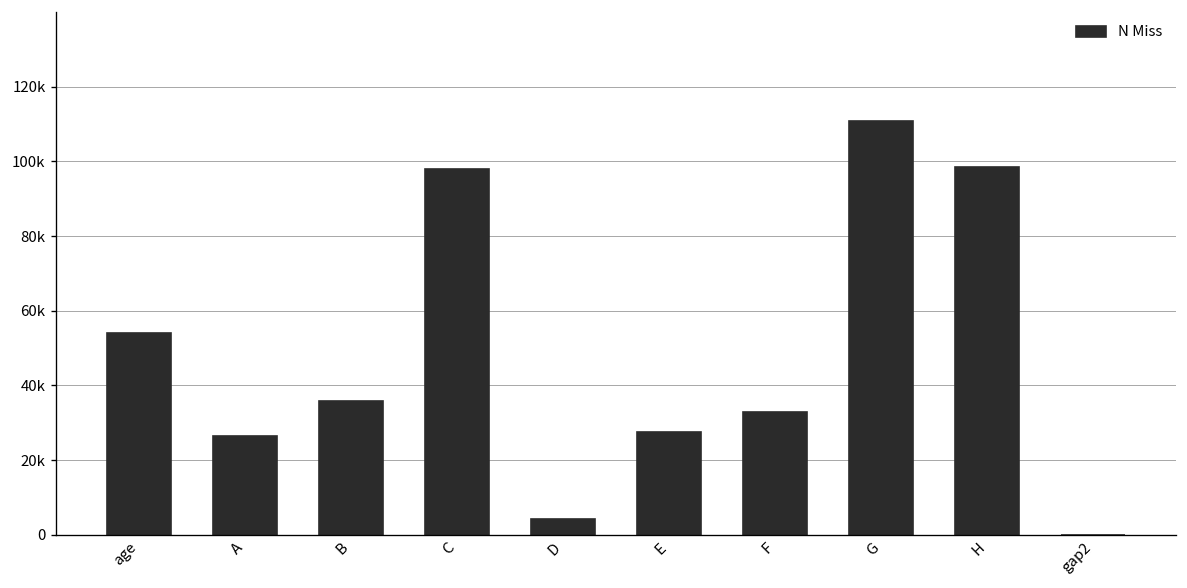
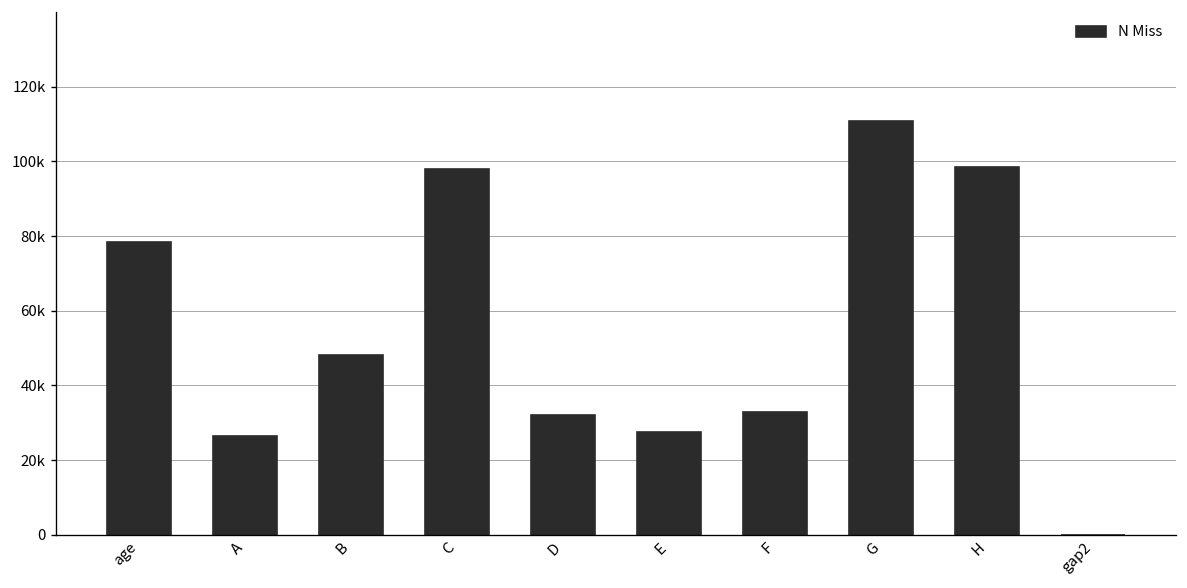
age: 54000 -> 78000
B: 36000 -> 48000
D: 4000 -> 32000
